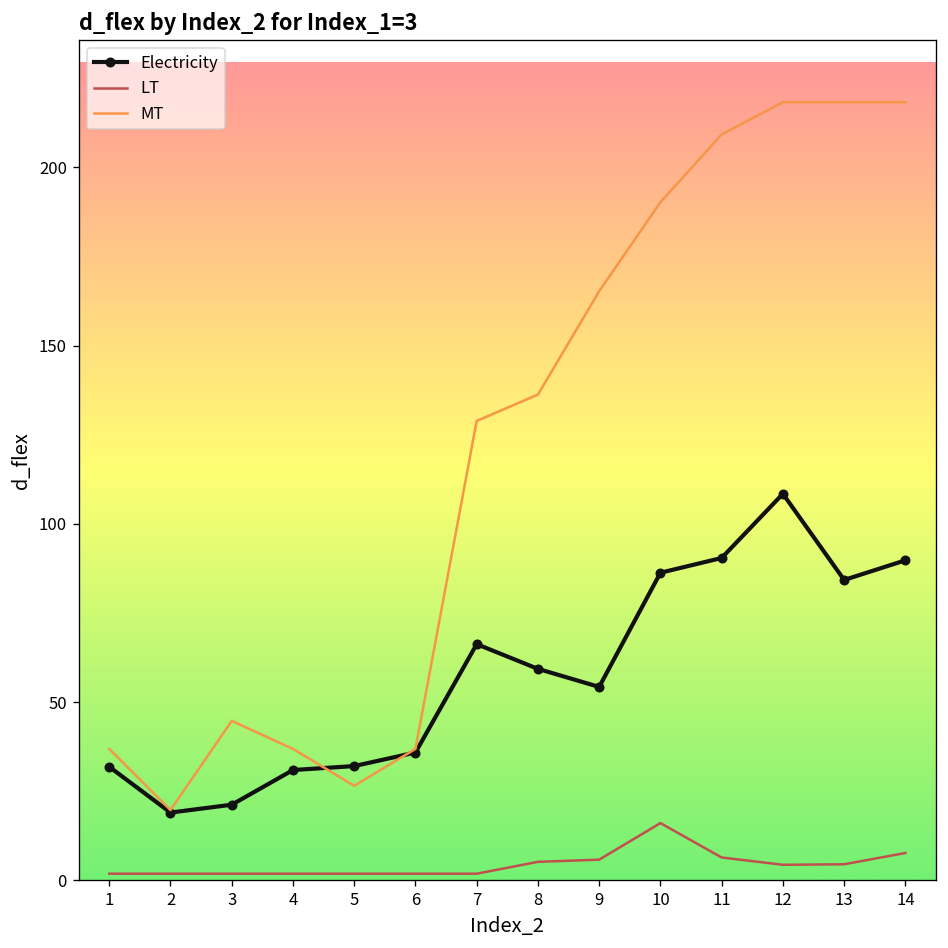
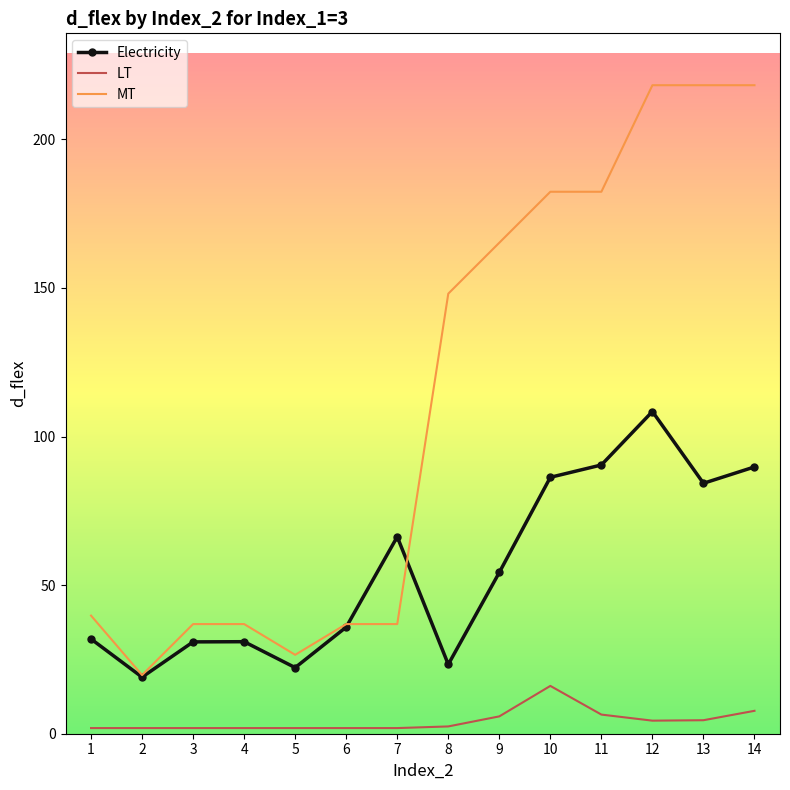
MT, 1: 37 -> 40
Electricity, 3: 21 -> 31
MT, 3: 45 -> 37
Electricity, 5: 32 -> 22
MT, 7: 129 -> 37
Electricity, 8: 59 -> 23
LT, 8: 5 -> 2
MT, 8: 136 -> 148
MT, 10: 190 -> 182
MT, 11: 209 -> 182
